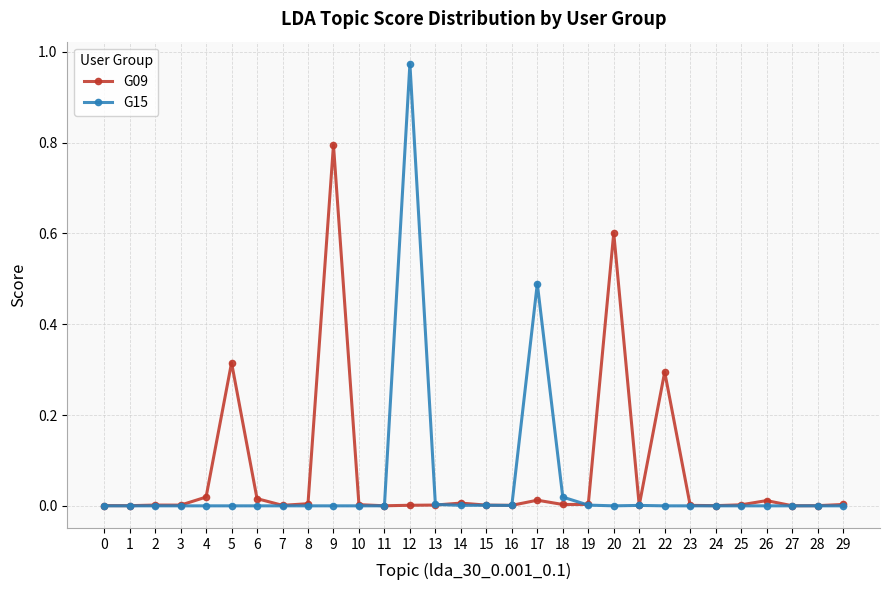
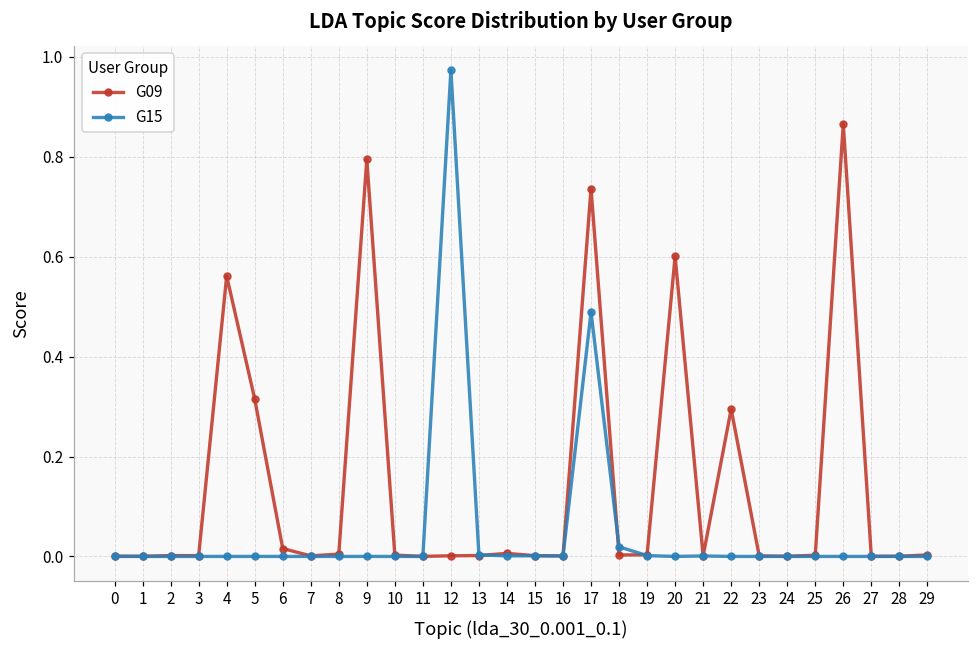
G09, 4: 0.02 -> 0.56
G09, 17: 0.01 -> 0.74
G09, 26: 0.01 -> 0.87
